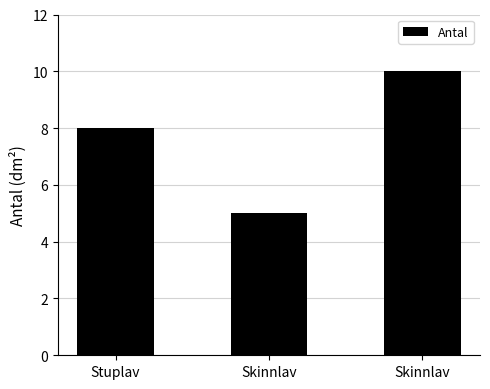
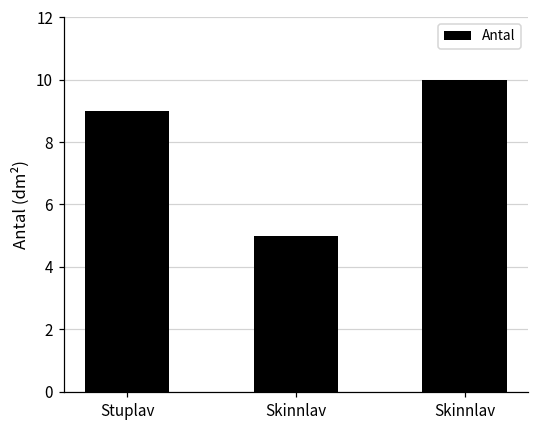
Stuplav: 8 -> 9
